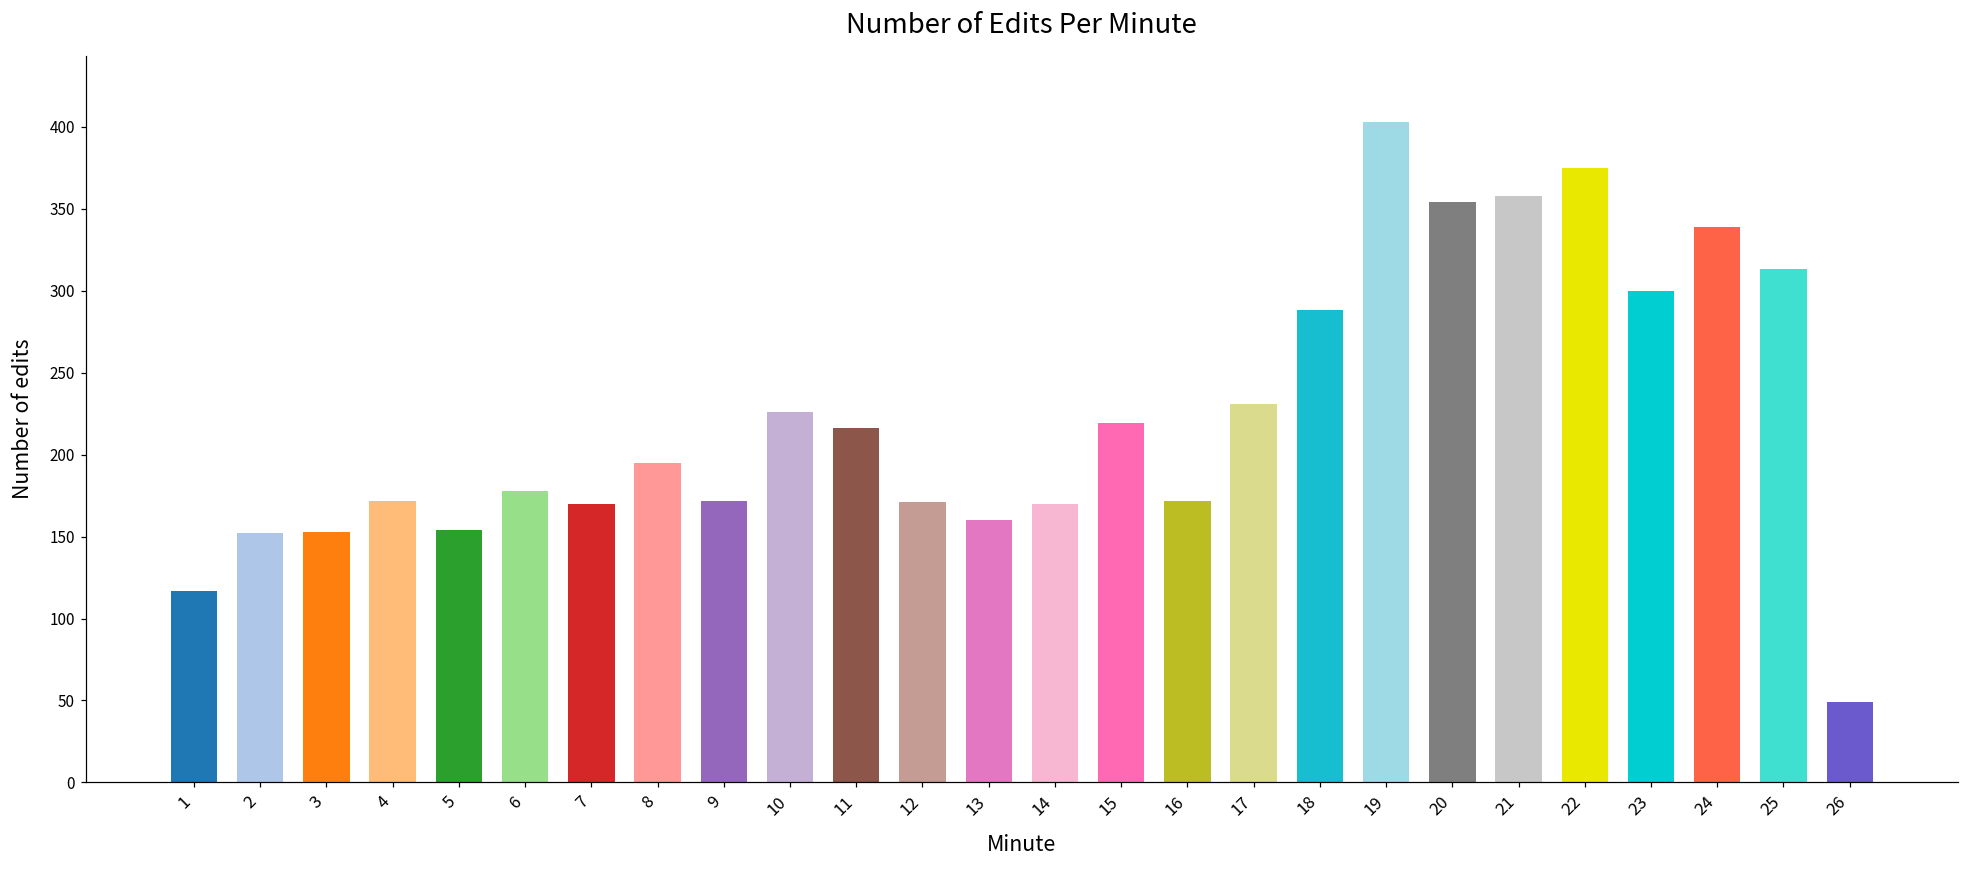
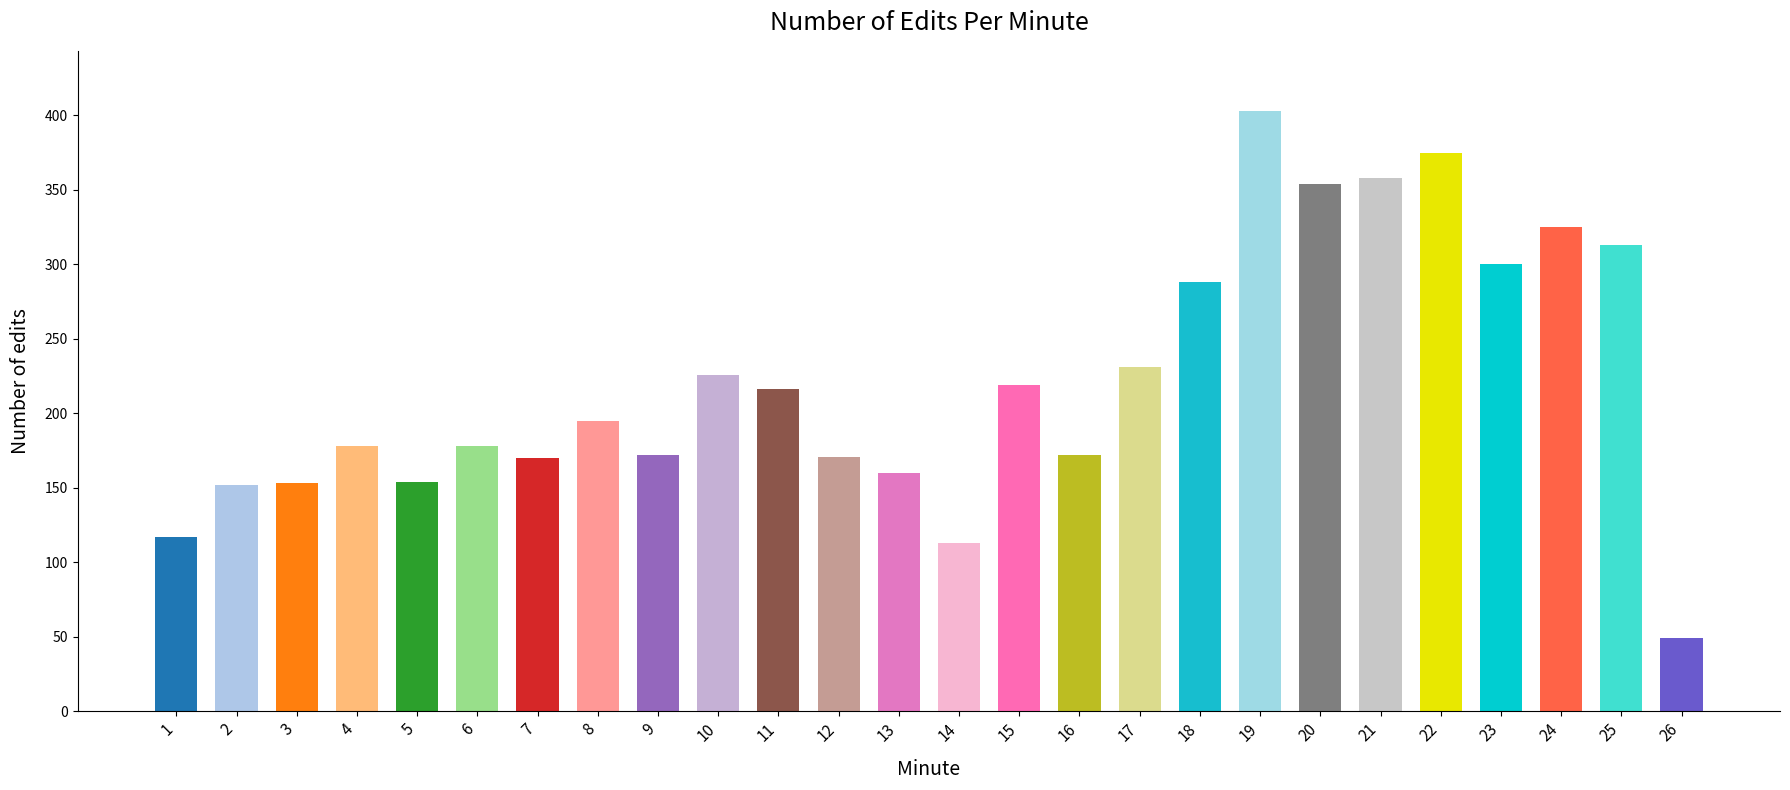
4: 172 -> 178
14: 170 -> 113
24: 339 -> 325
